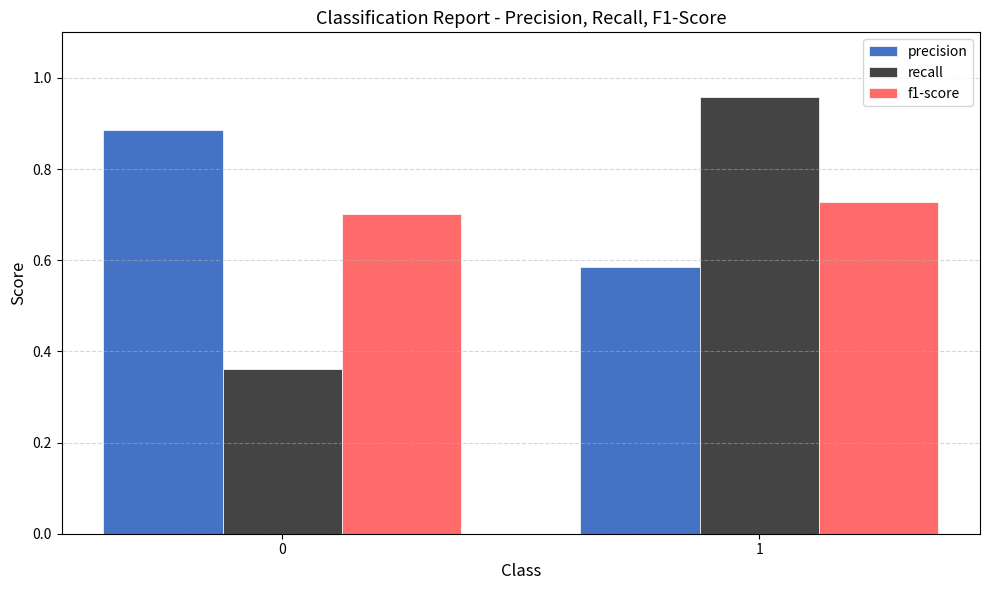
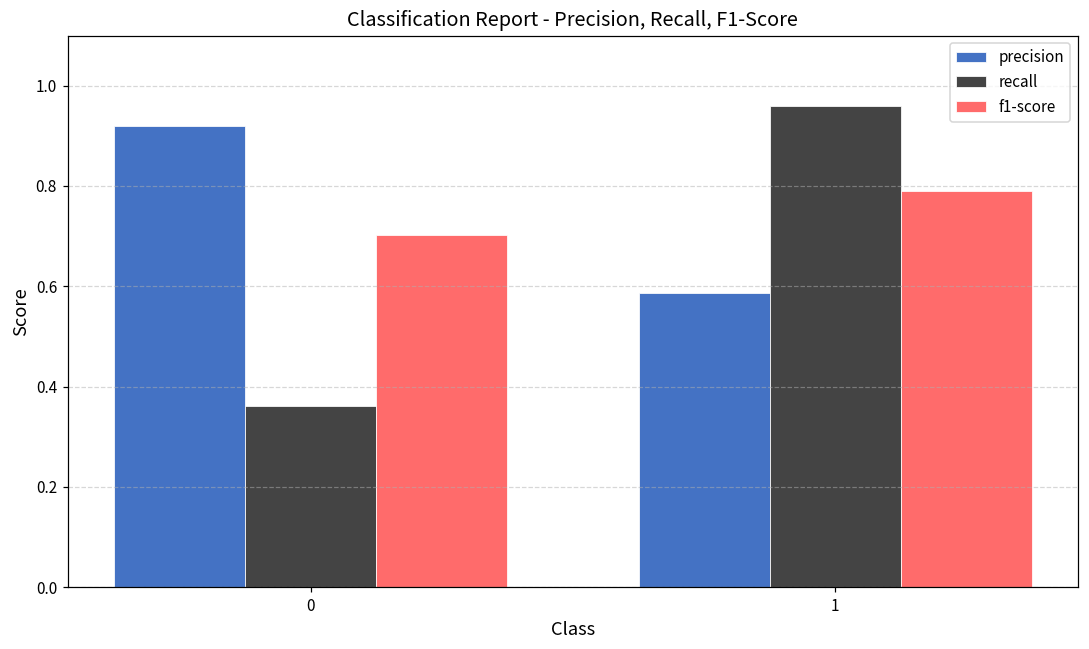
precision, 0: 0.89 -> 0.92
f1-score, 1: 0.73 -> 0.79
